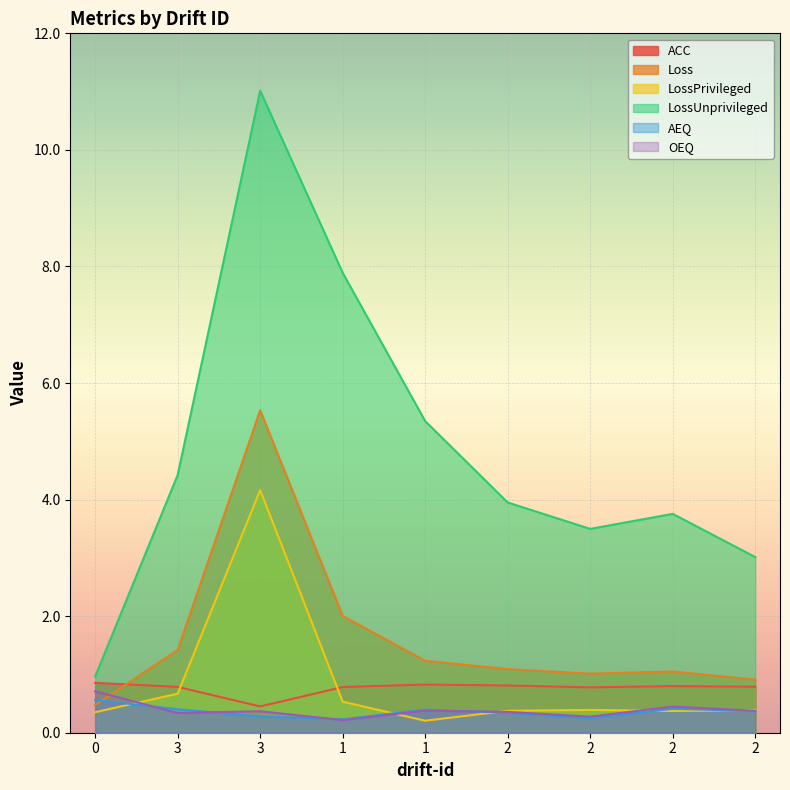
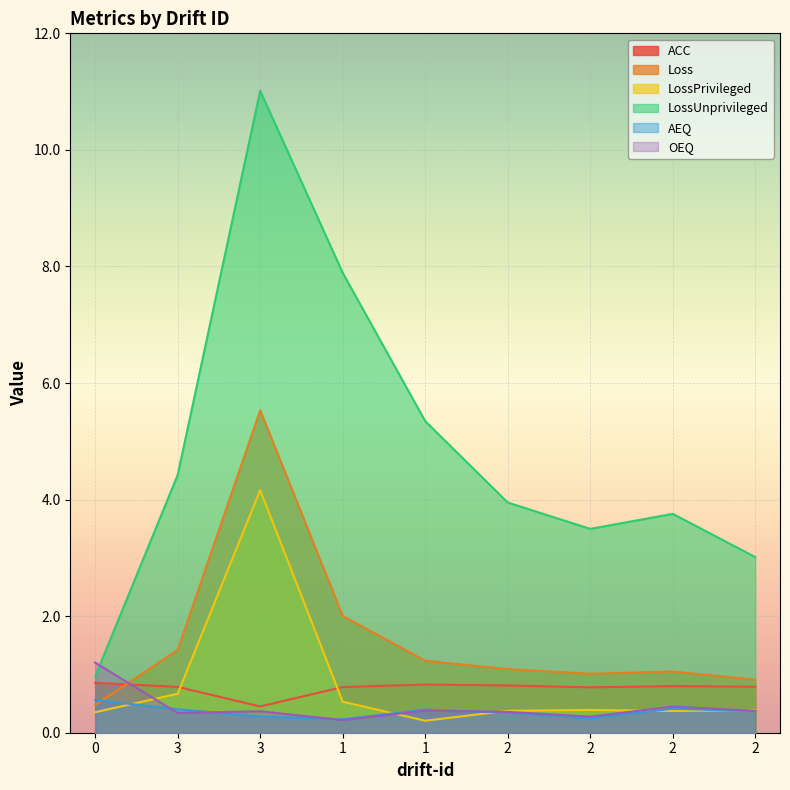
OEQ, 0: 0.7 -> 1.2
